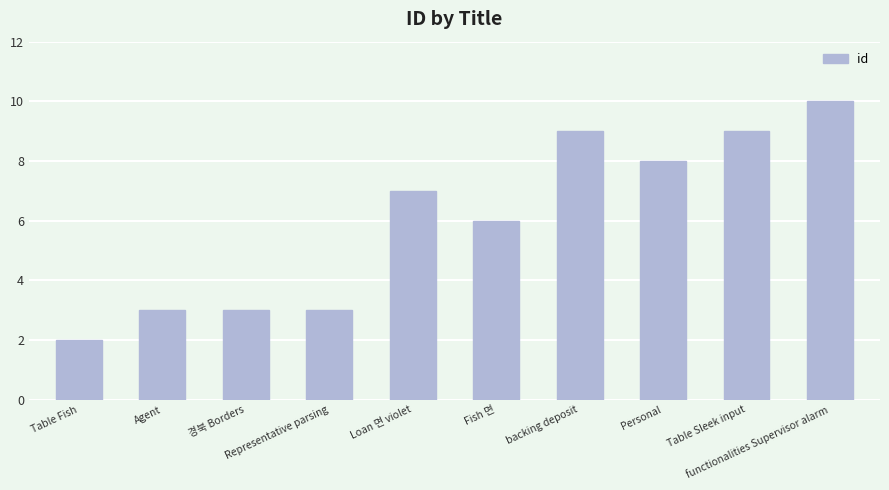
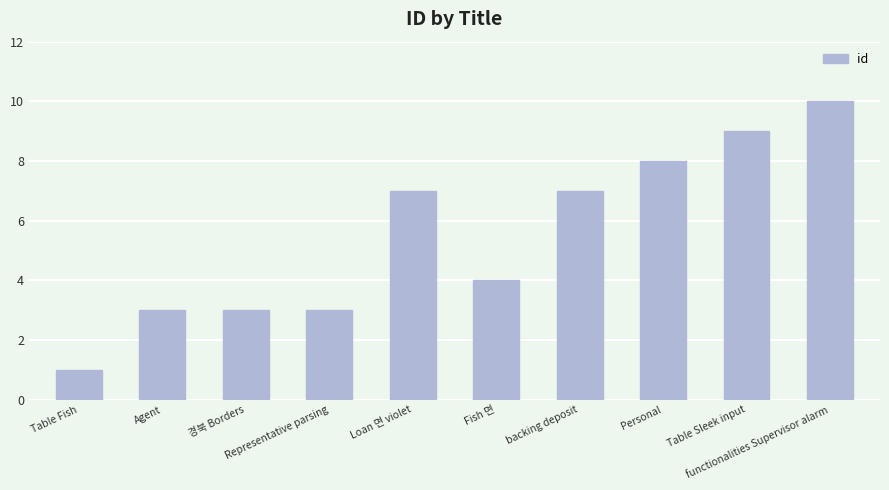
Table Fish: 2 -> 1
Fish 면: 6 -> 4
backing deposit: 9 -> 7
